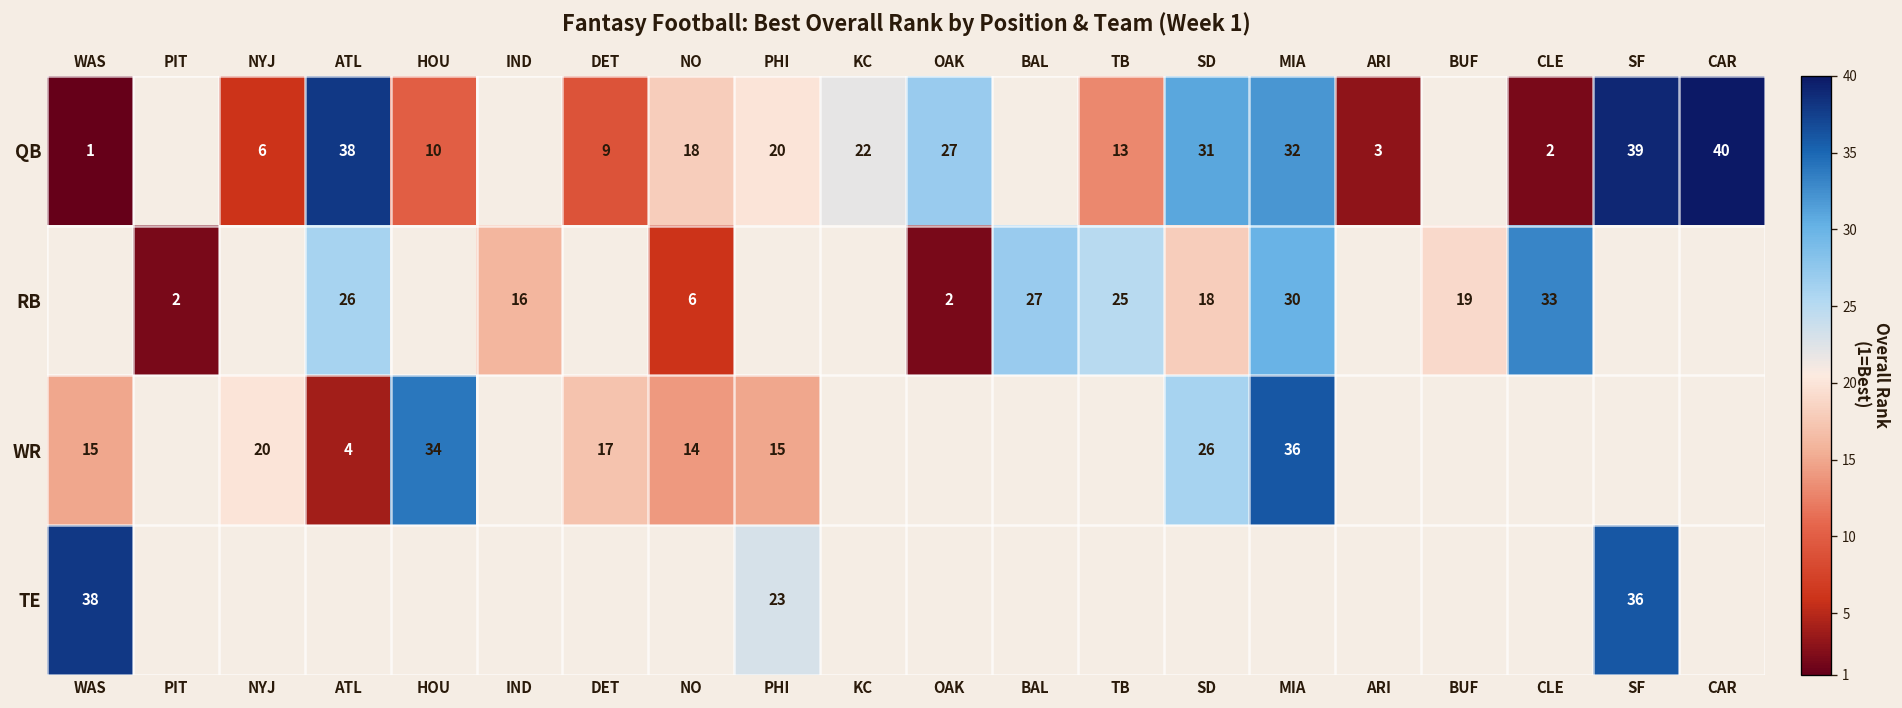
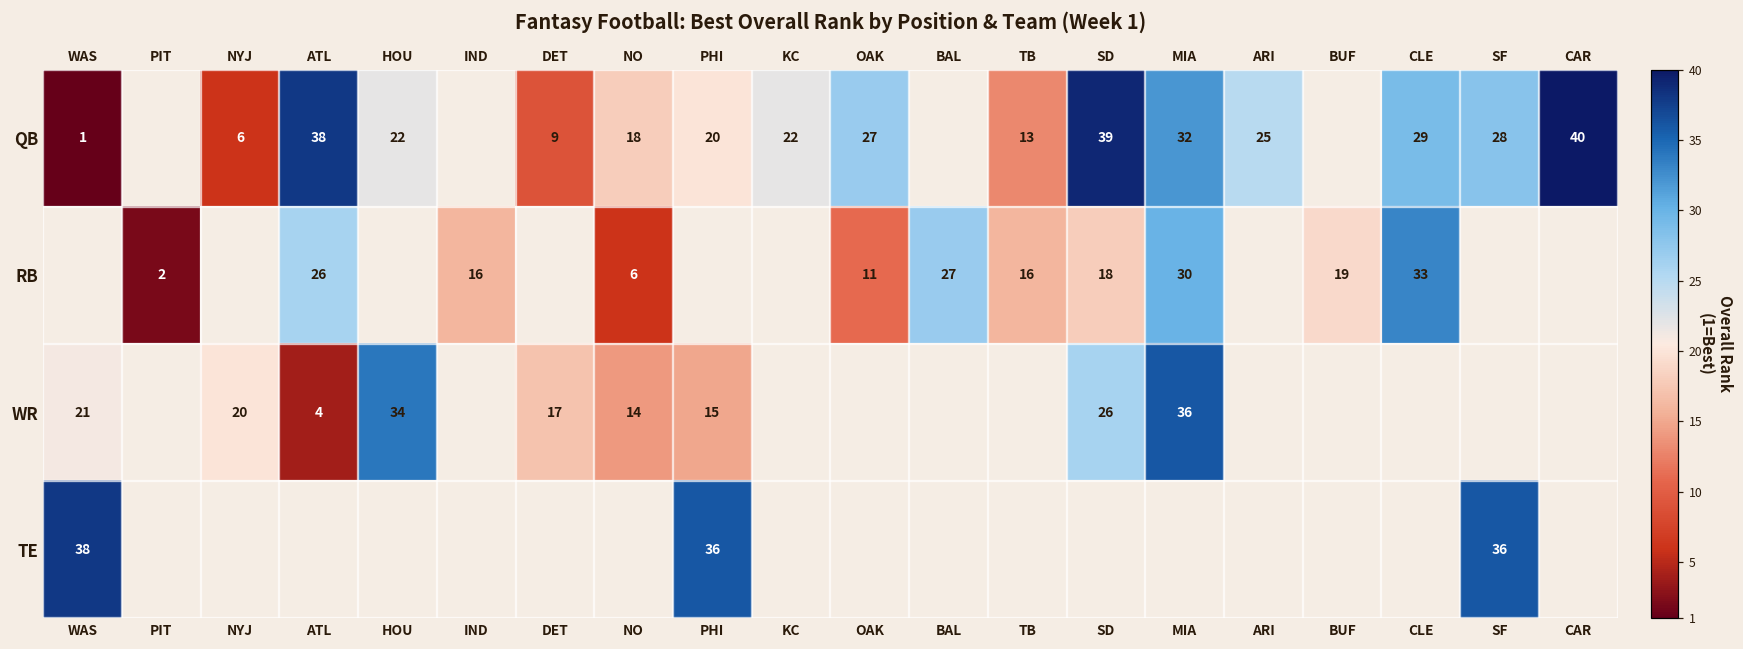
QB, HOU: 10 -> 22
QB, SD: 31 -> 39
QB, ARI: 3 -> 25
QB, CLE: 2 -> 29
QB, SF: 39 -> 28
RB, OAK: 2 -> 11
RB, TB: 25 -> 16
WR, WAS: 15 -> 21
TE, PHI: 23 -> 36
